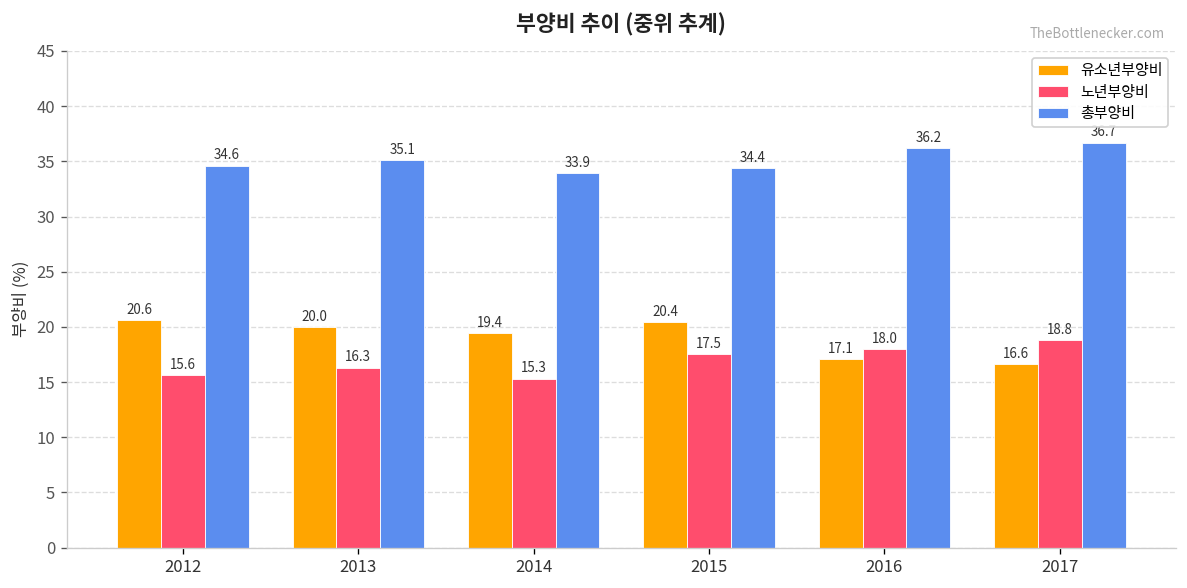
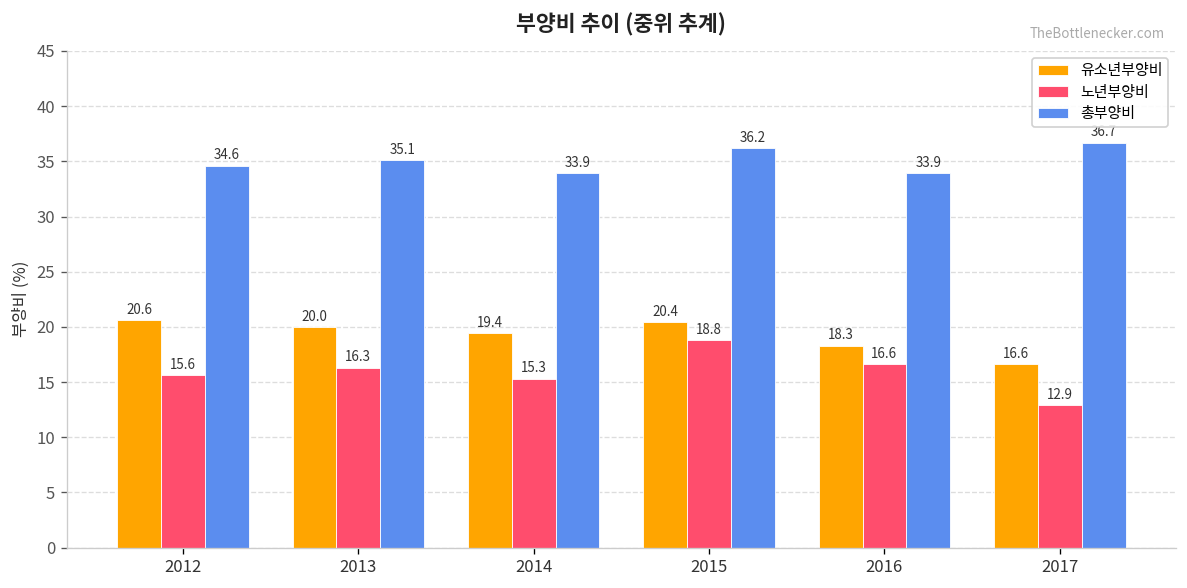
노년부양비, 2015: 17.5 -> 18.8
총부양비, 2015: 34.4 -> 36.2
유소년부양비, 2016: 17.1 -> 18.3
노년부양비, 2016: 18.0 -> 16.6
총부양비, 2016: 36.2 -> 33.9
노년부양비, 2017: 18.8 -> 12.9
